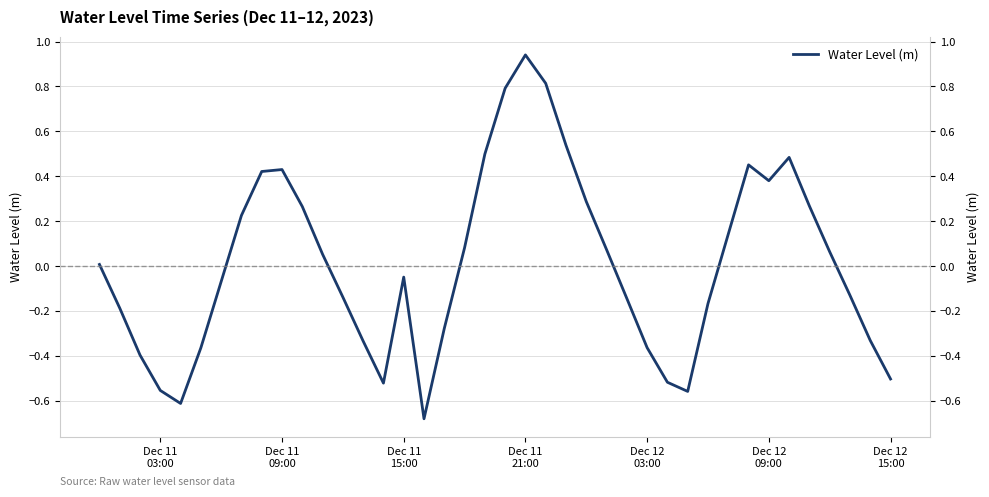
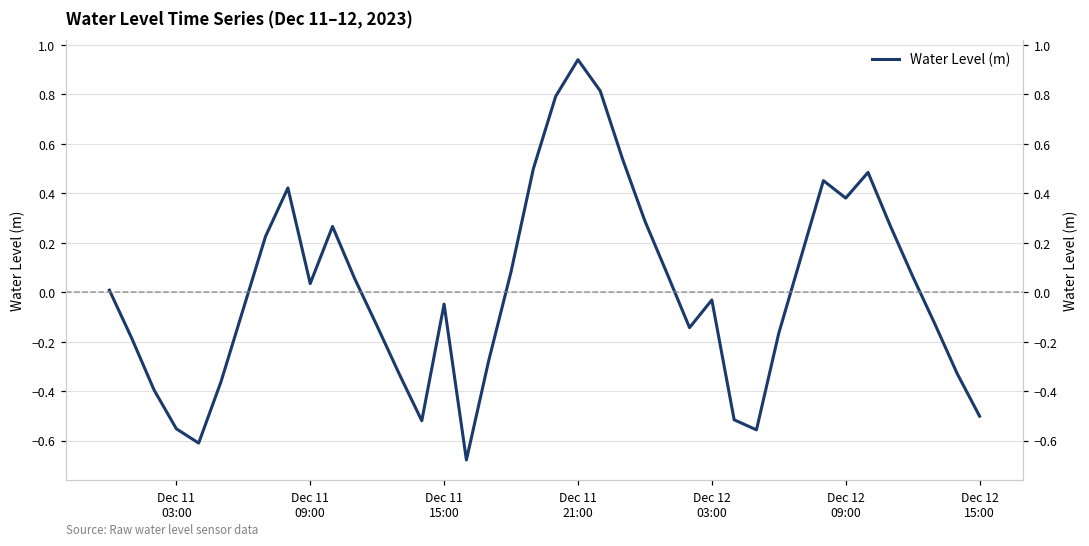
Dec 11 09:00: 0.43 -> 0.03
Dec 12 03:00: -0.36 -> -0.03
